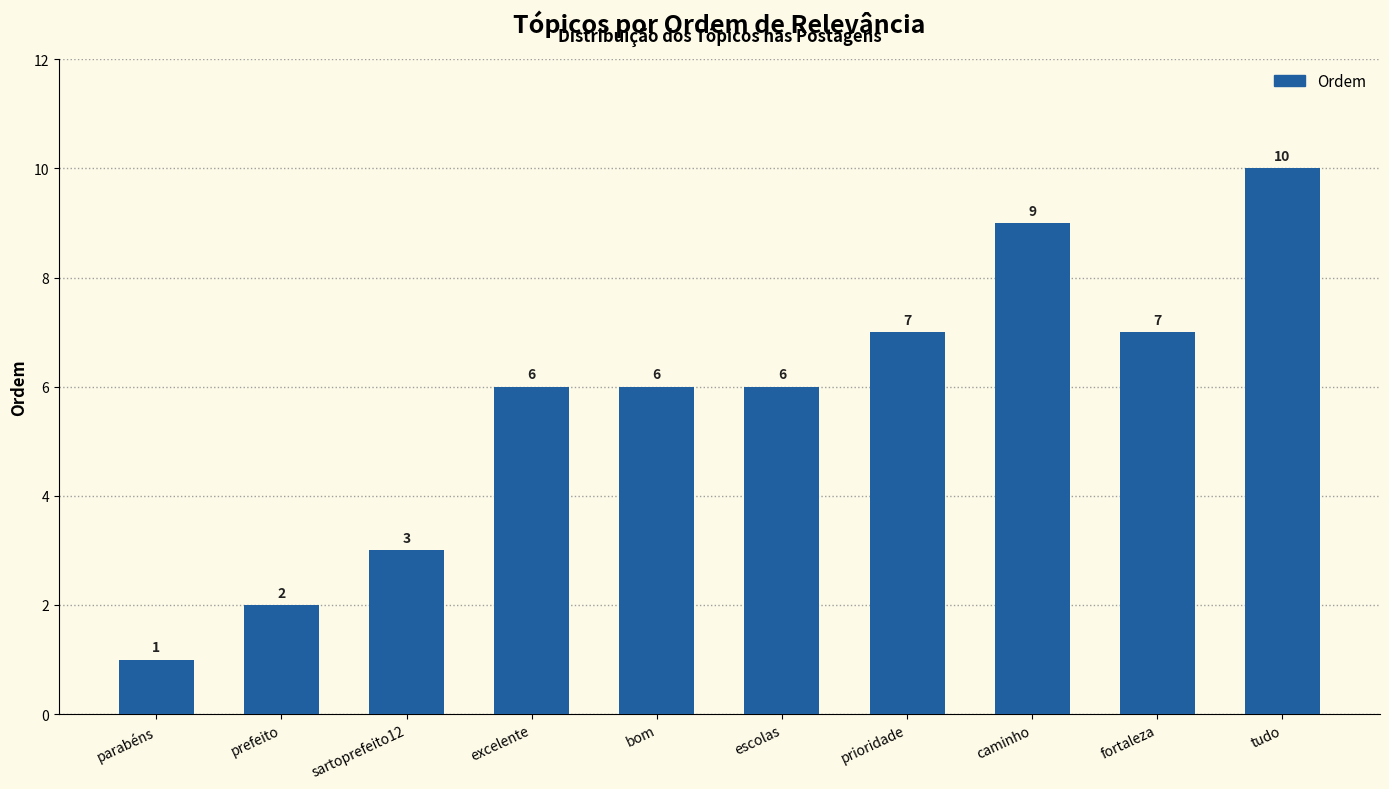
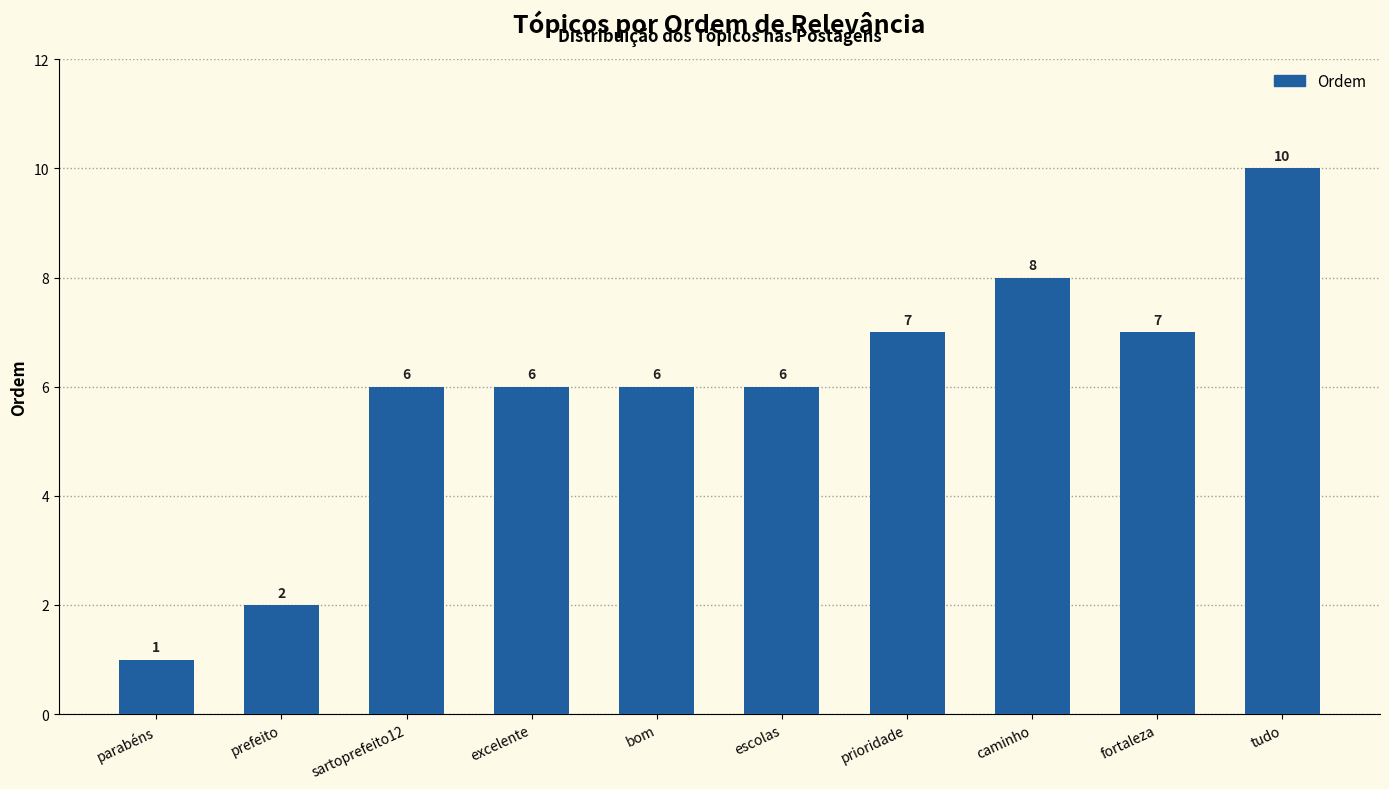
sartoprefeito12: 3 -> 6
caminho: 9 -> 8
